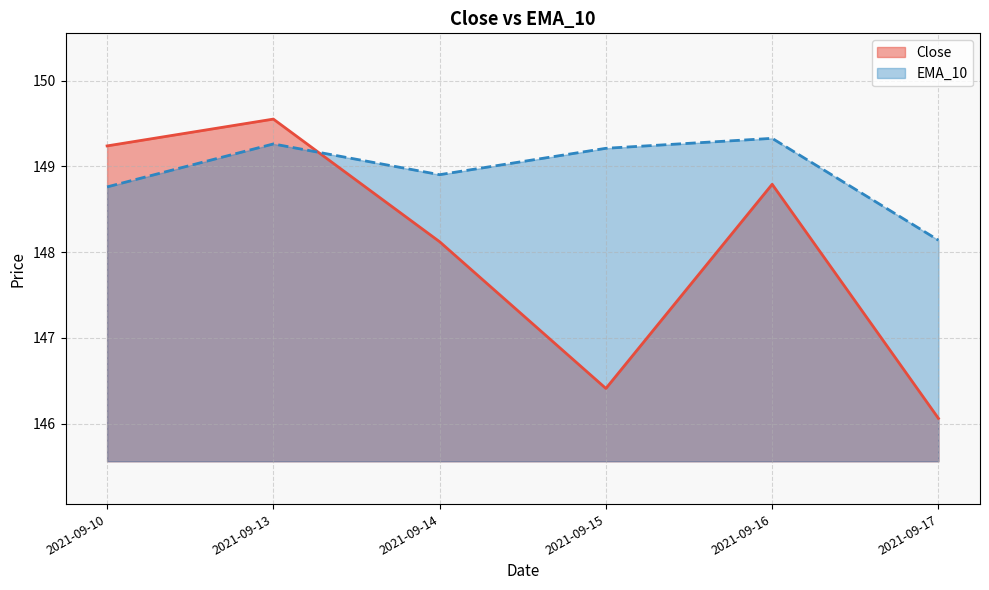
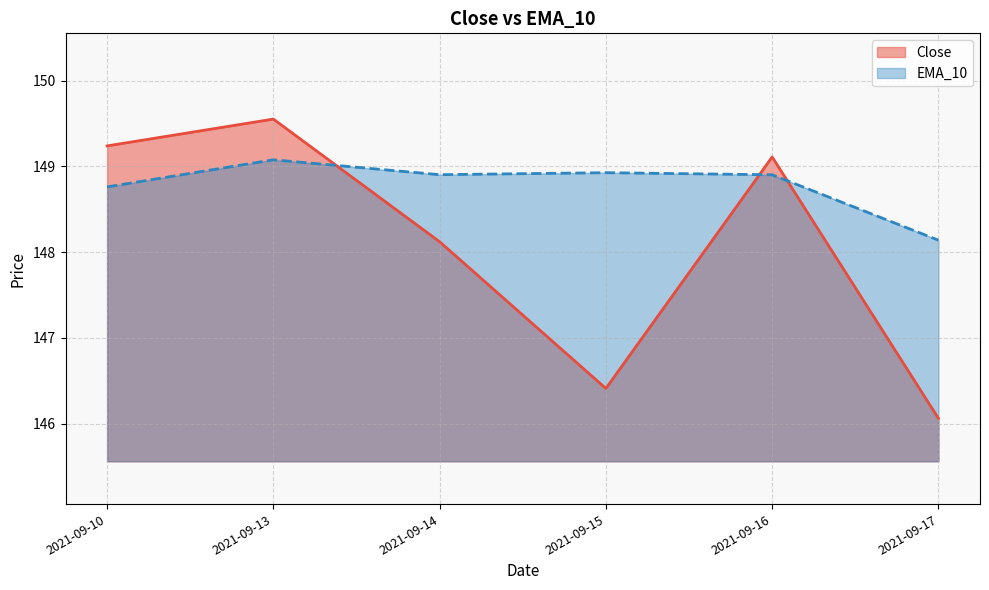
EMA_10, 2021-09-13: 149.3 -> 149.1
EMA_10, 2021-09-15: 149.2 -> 148.9
Close, 2021-09-16: 148.8 -> 149.1
EMA_10, 2021-09-16: 149.3 -> 148.9
